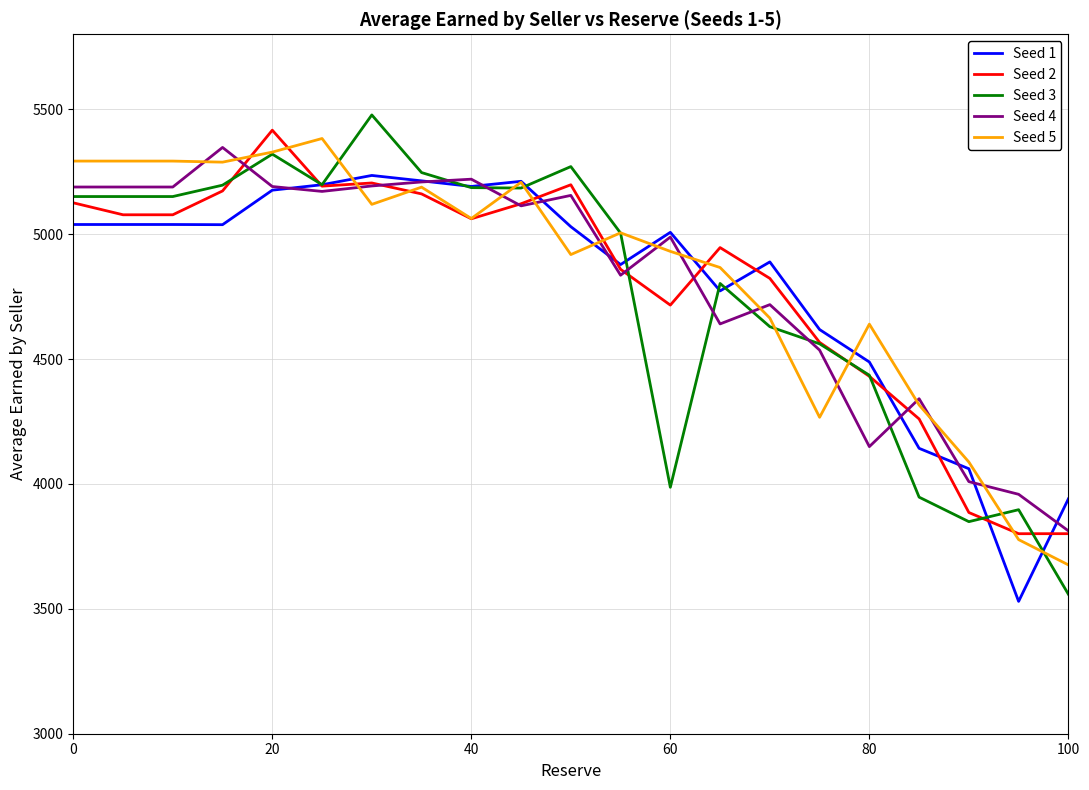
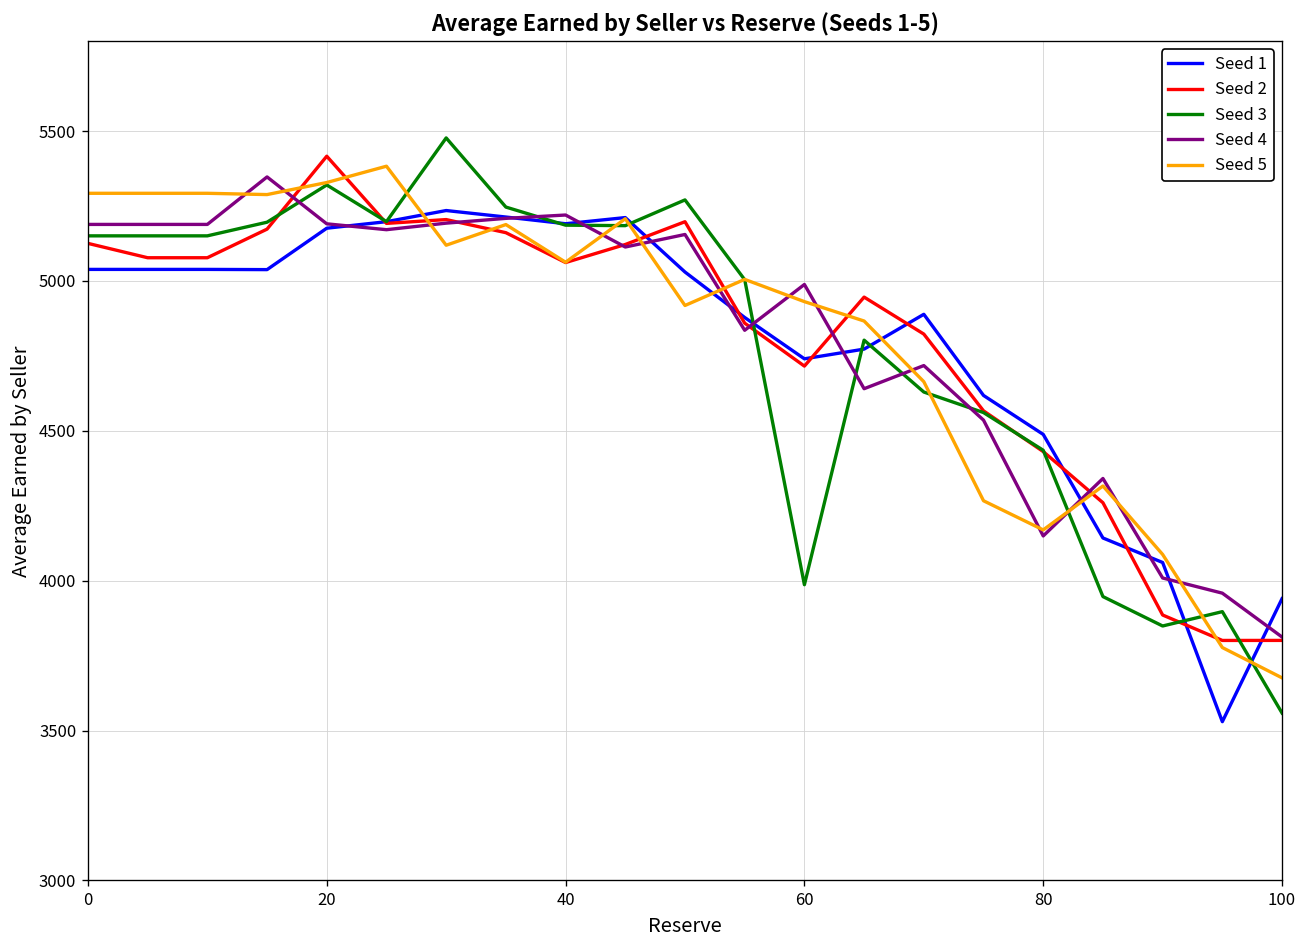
Seed 1, 60: 5010 -> 4740
Seed 5, 80: 4640 -> 4170
